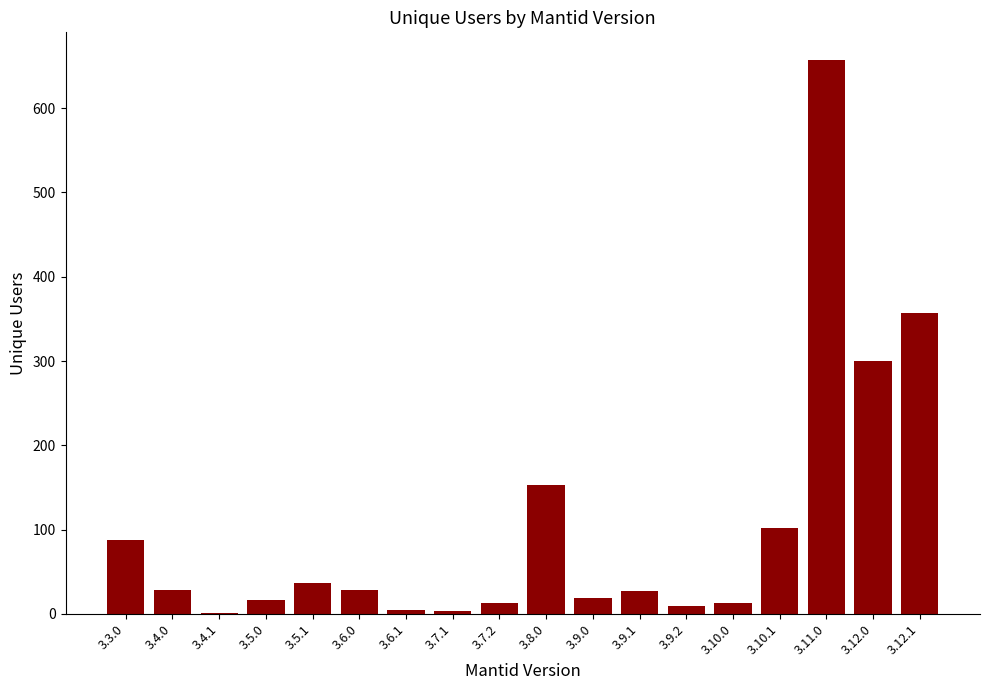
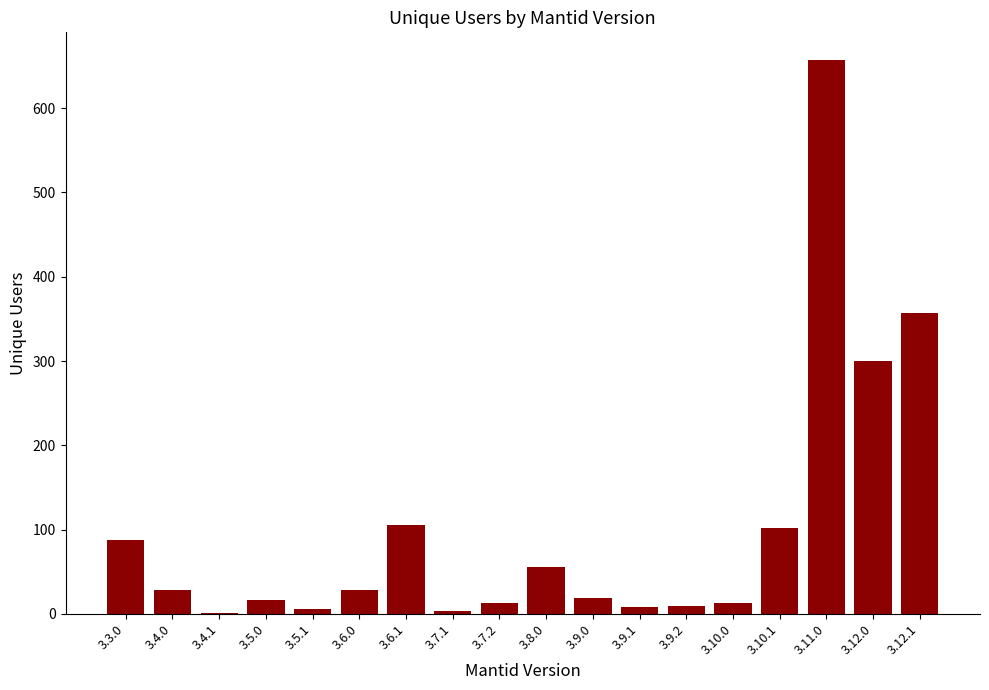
3.5.1: 40 -> 10
3.6.1: 10 -> 110
3.8.0: 150 -> 60
3.9.1: 30 -> 10
